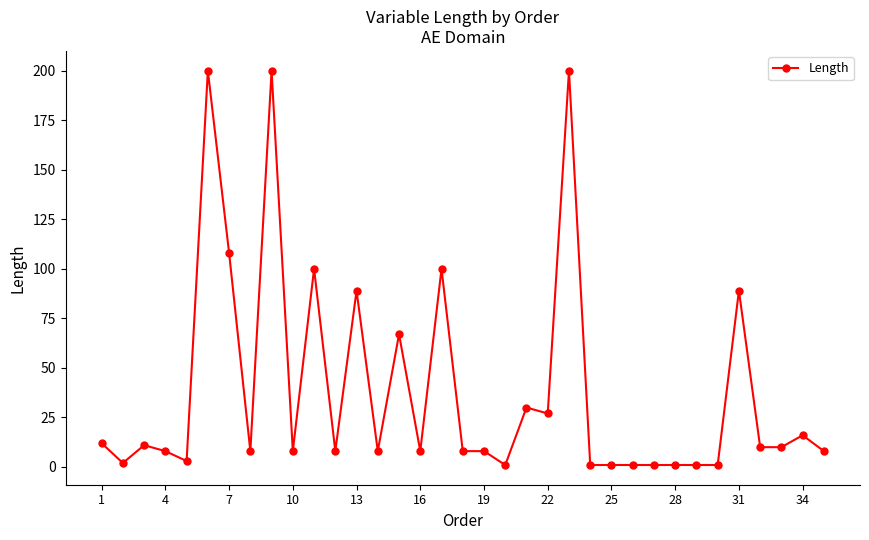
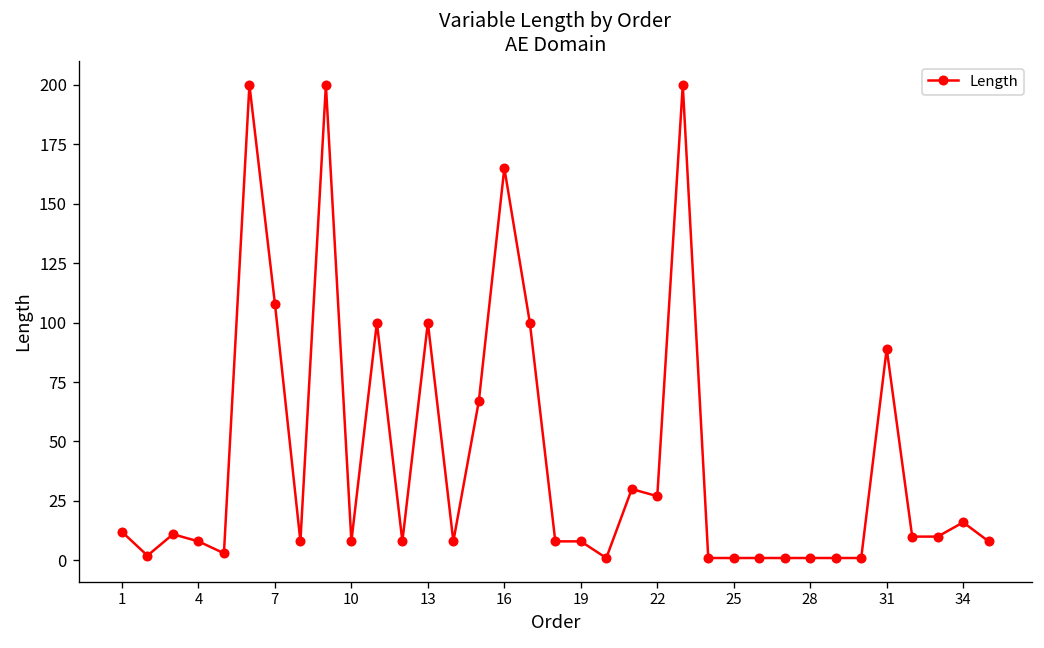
13: 89 -> 100
16: 8 -> 165
